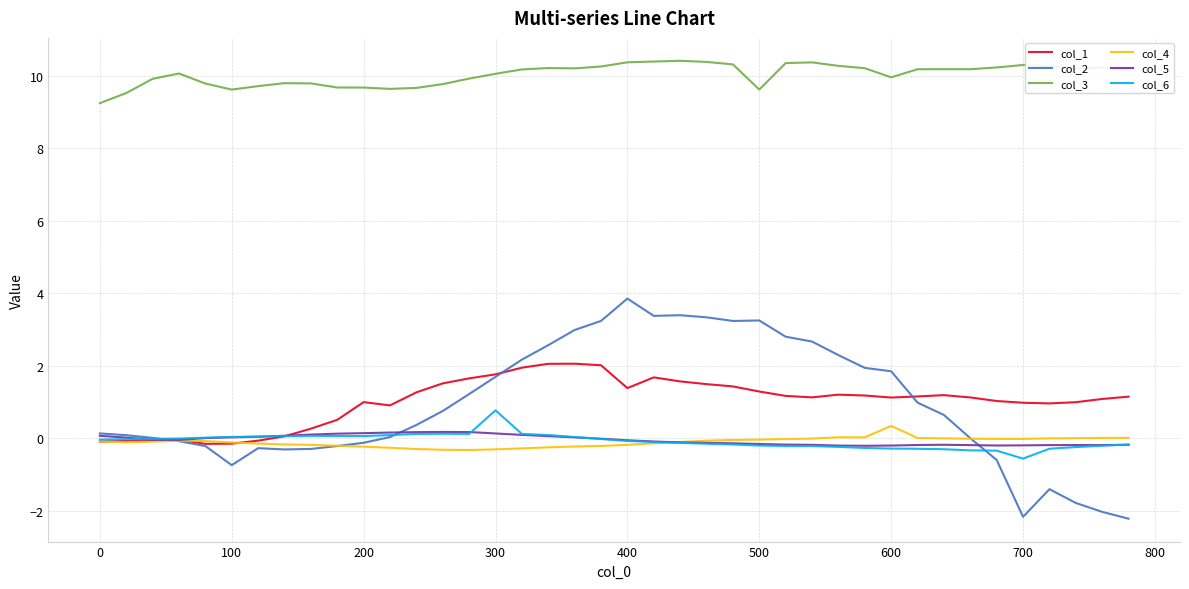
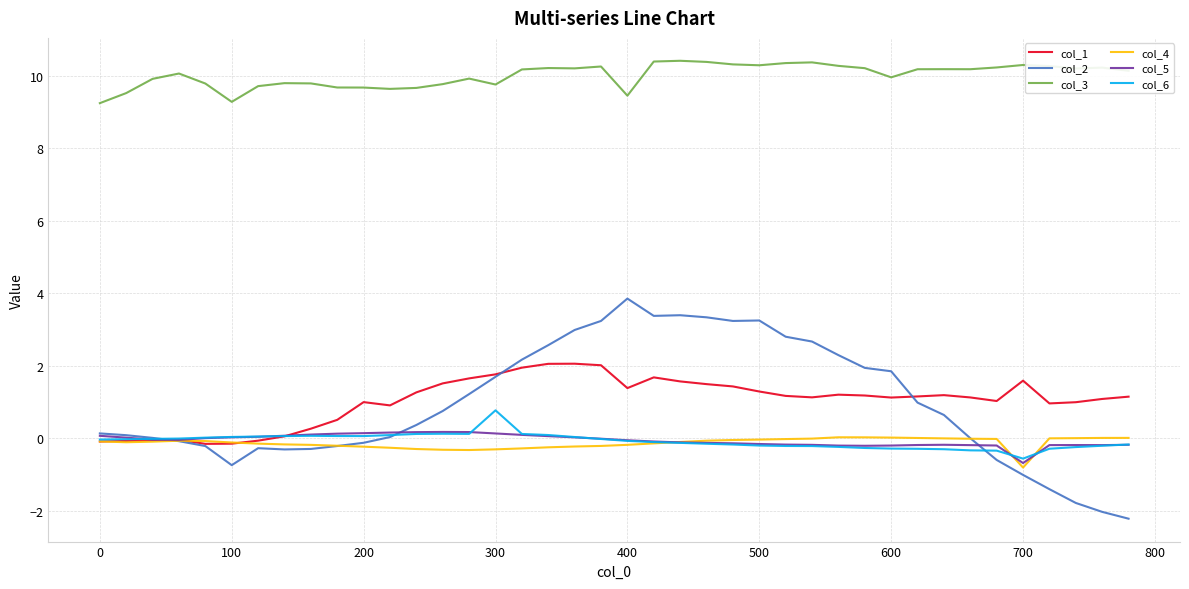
col_3, 100: 9.6 -> 9.3
col_3, 300: 10.1 -> 9.8
col_3, 400: 10.4 -> 9.5
col_3, 500: 9.6 -> 10.3
col_4, 600: 0.3 -> 0.0
col_1, 700: 1.0 -> 1.6
col_2, 700: -2.2 -> -1.0
col_4, 700: 0.0 -> -0.8
col_5, 700: -0.2 -> -0.7
